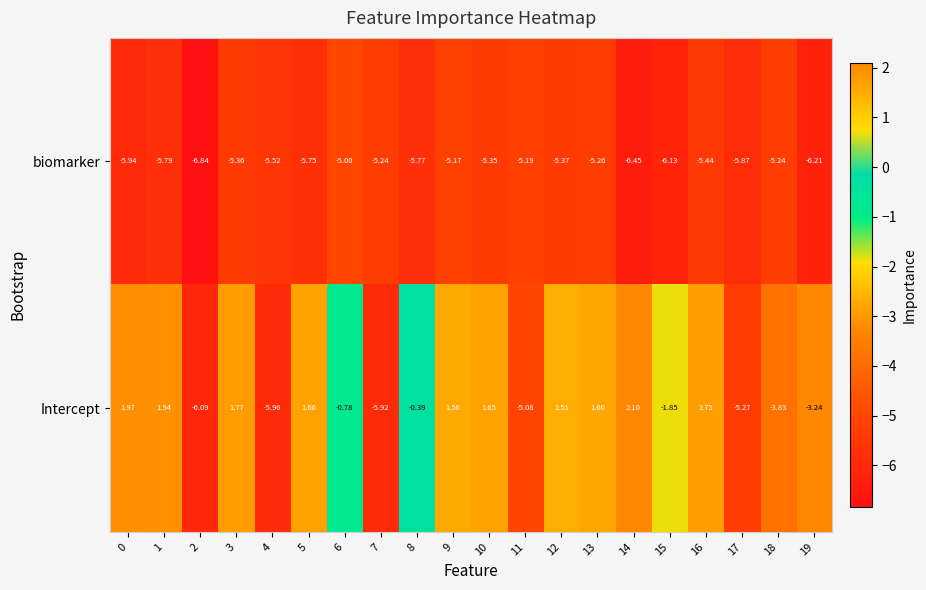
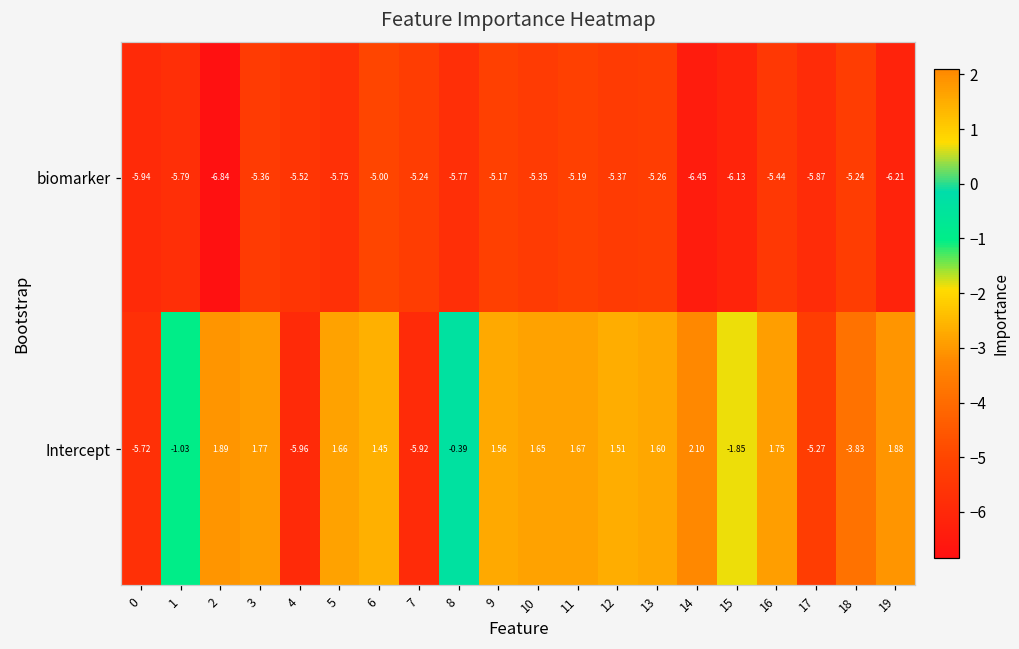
Intercept, 0: 1.97 -> -5.72
Intercept, 1: 1.94 -> -1.03
Intercept, 2: -6.09 -> 1.89
Intercept, 6: -0.78 -> 1.45
Intercept, 11: -5.08 -> 1.67
Intercept, 19: -3.24 -> 1.88
